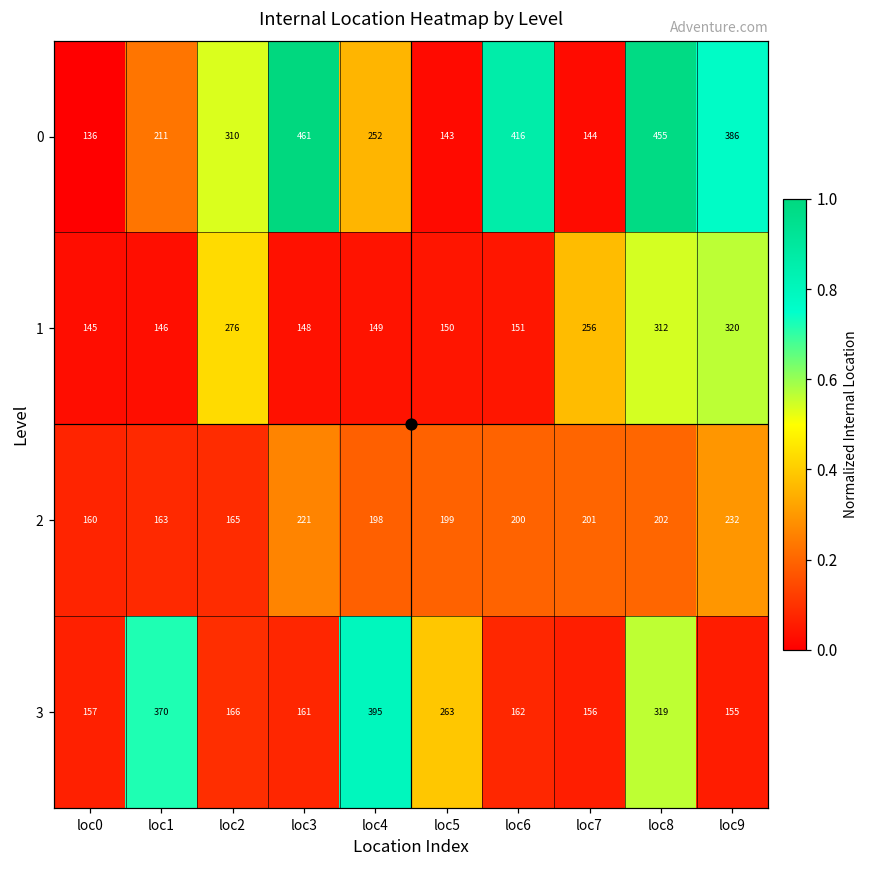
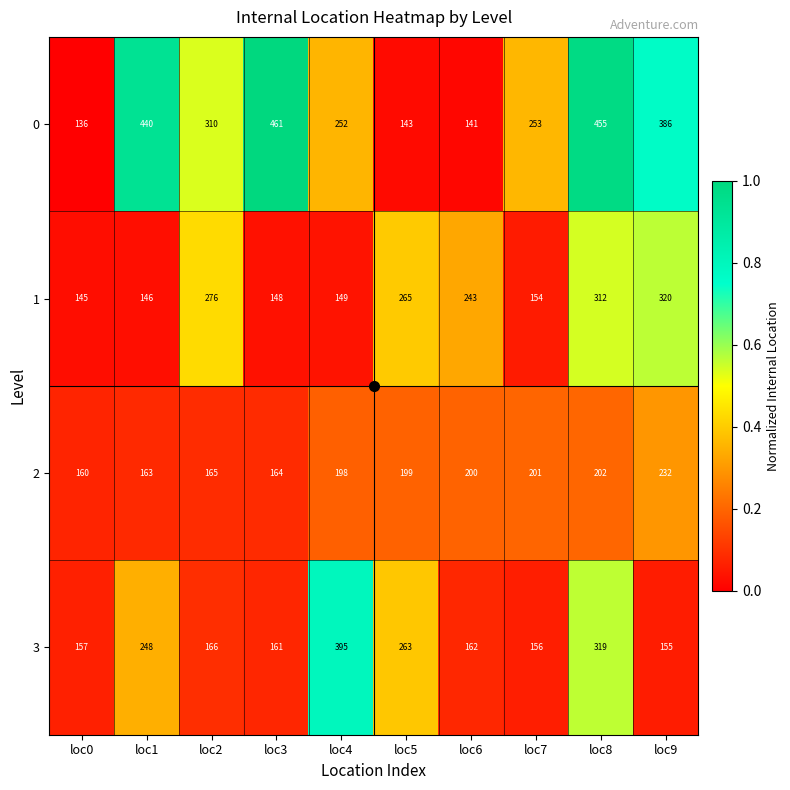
0, loc1: 211 -> 440
0, loc6: 416 -> 141
0, loc7: 144 -> 253
1, loc5: 150 -> 265
1, loc6: 151 -> 243
1, loc7: 256 -> 154
2, loc3: 221 -> 164
3, loc1: 370 -> 248
